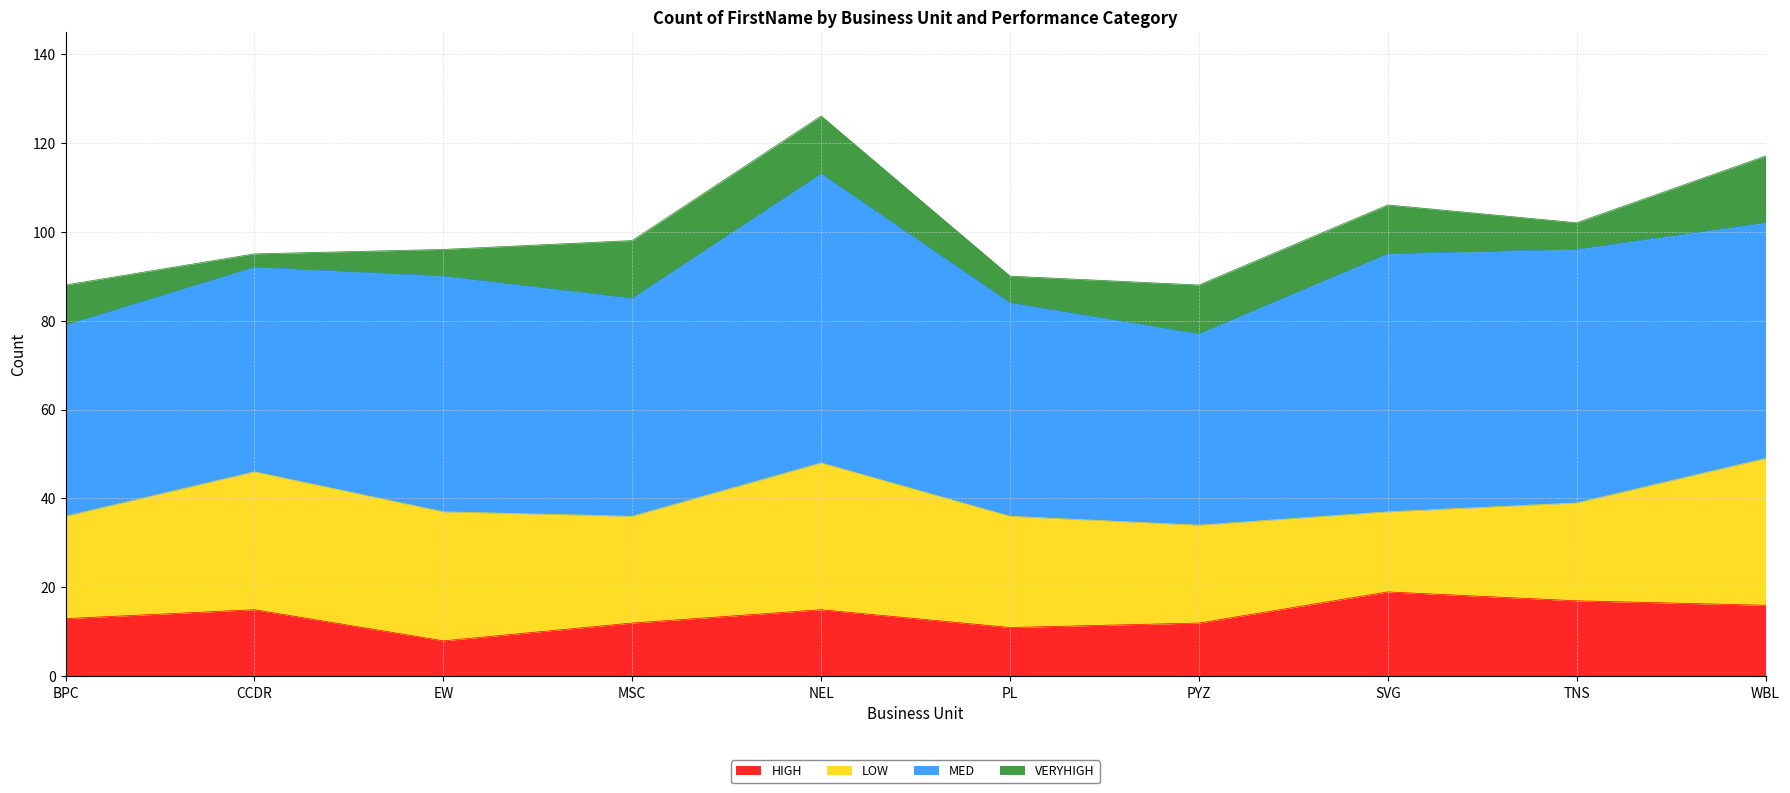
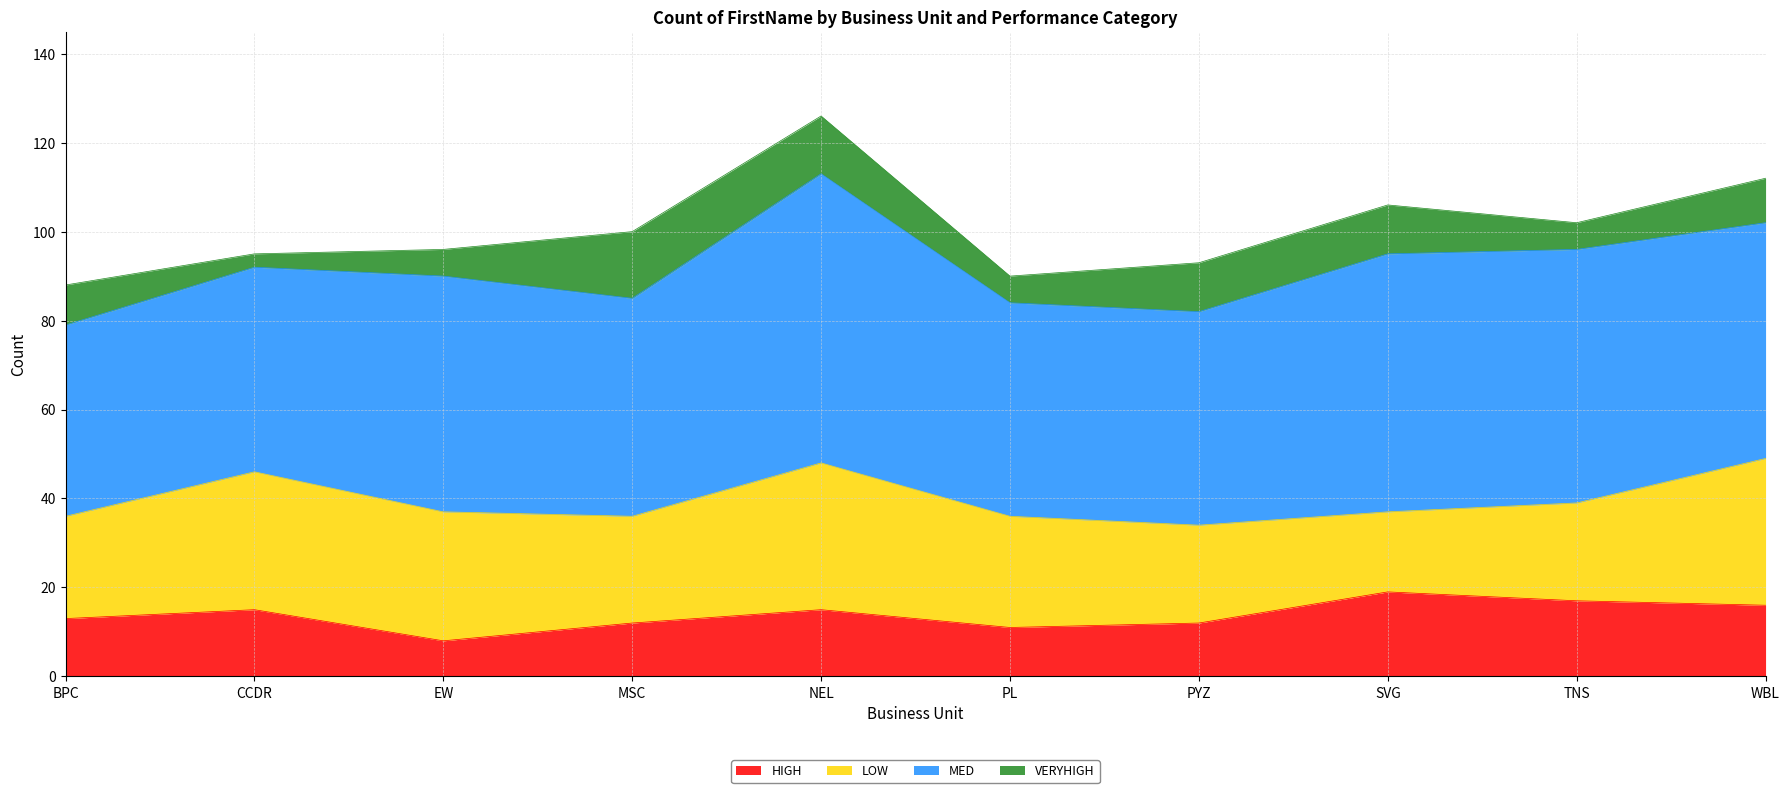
VERYHIGH, MSC: 13 -> 15
MED, PYZ: 43 -> 48
VERYHIGH, WBL: 15 -> 10
